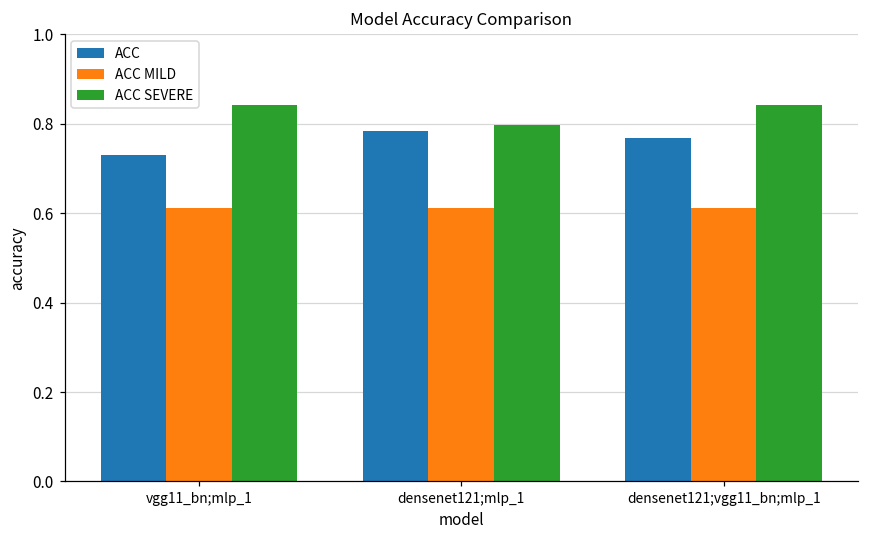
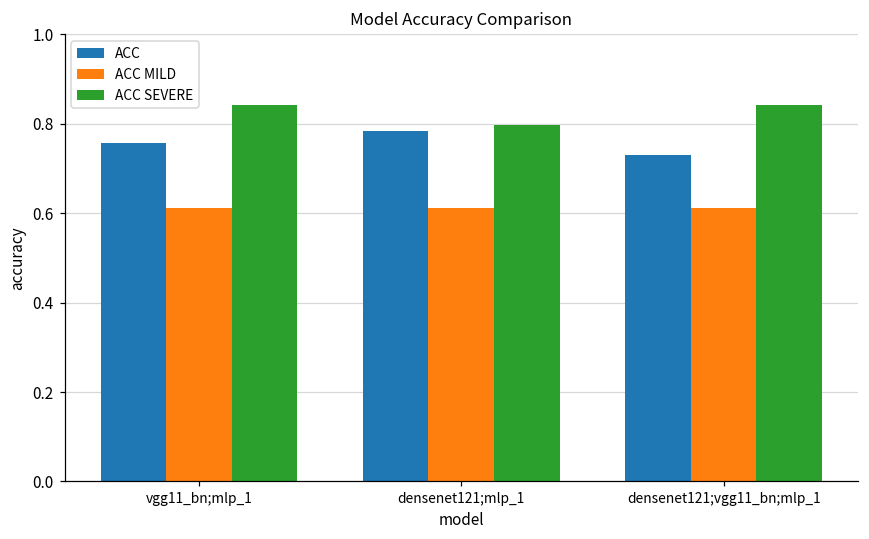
ACC, vgg11_bn;mlp_1: 0.73 -> 0.76
ACC, densenet121;vgg11_bn;mlp_1: 0.77 -> 0.73
